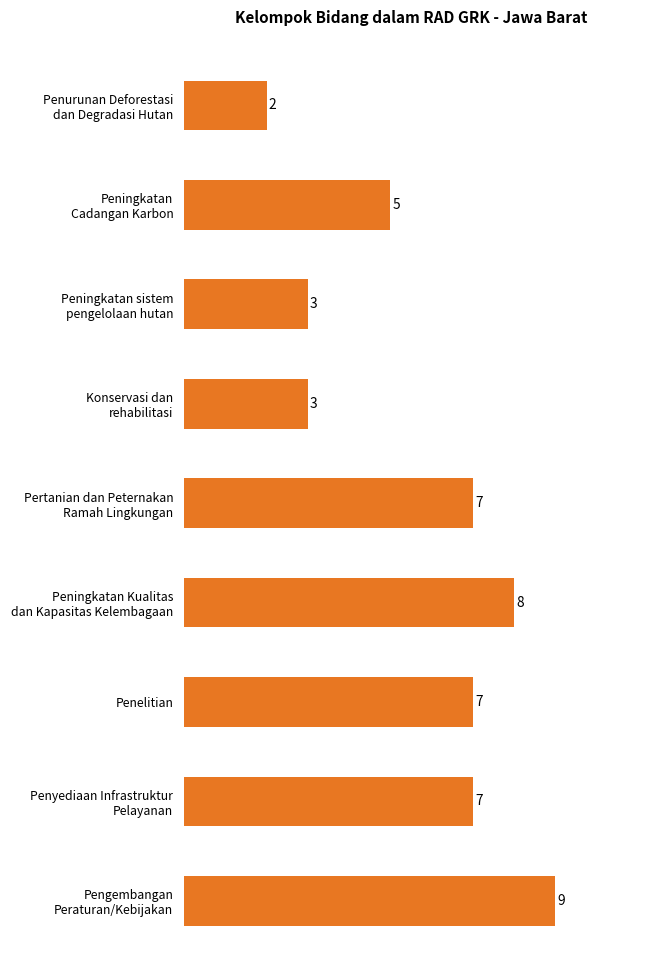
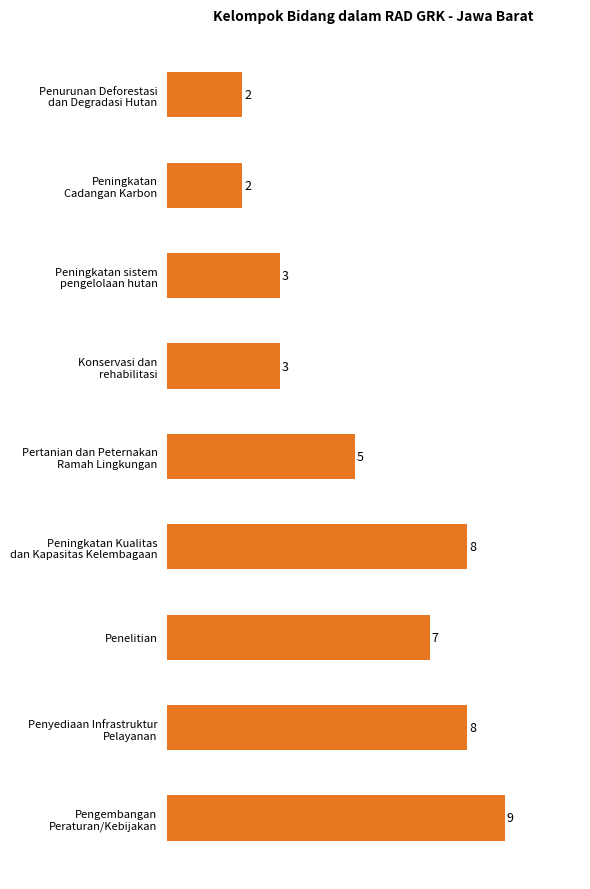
Peningkatan Cadangan Karbon: 5 -> 2
Pertanian dan Peternakan Ramah Lingkungan: 7 -> 5
Penyediaan Infrastruktur Pelayanan: 7 -> 8
